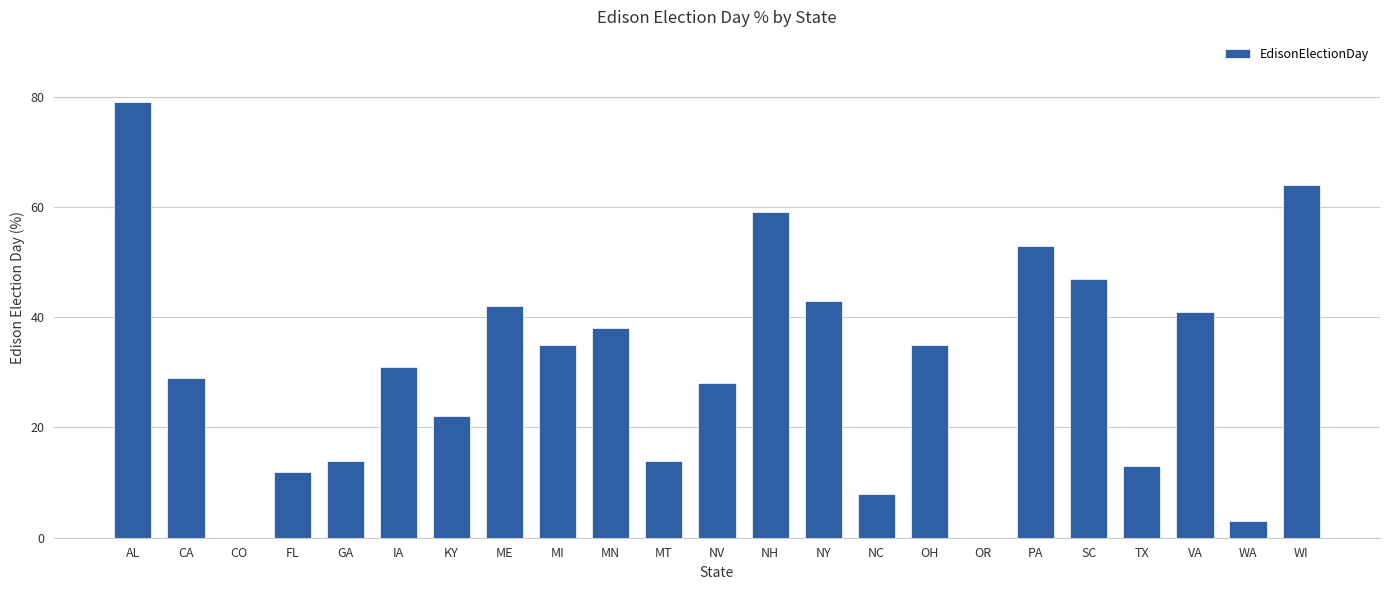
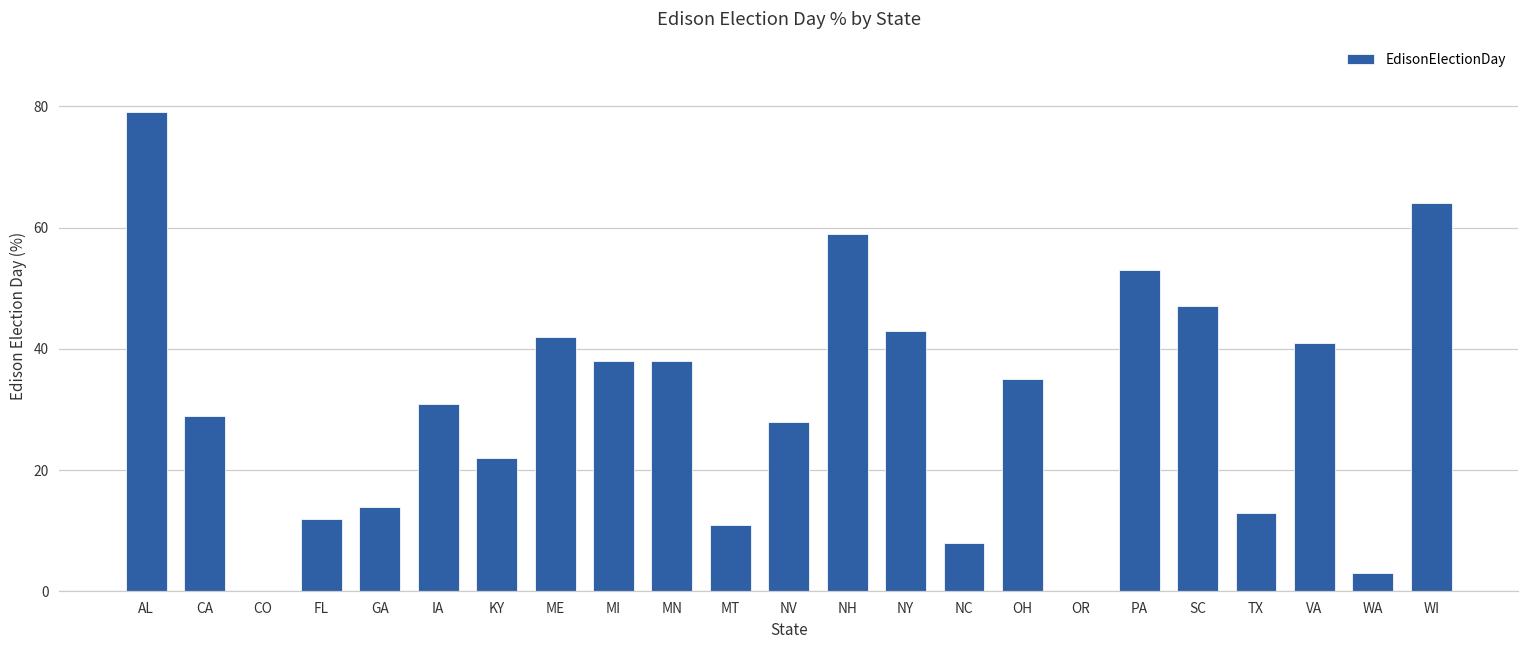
MI: 35 -> 38
MT: 14 -> 11
